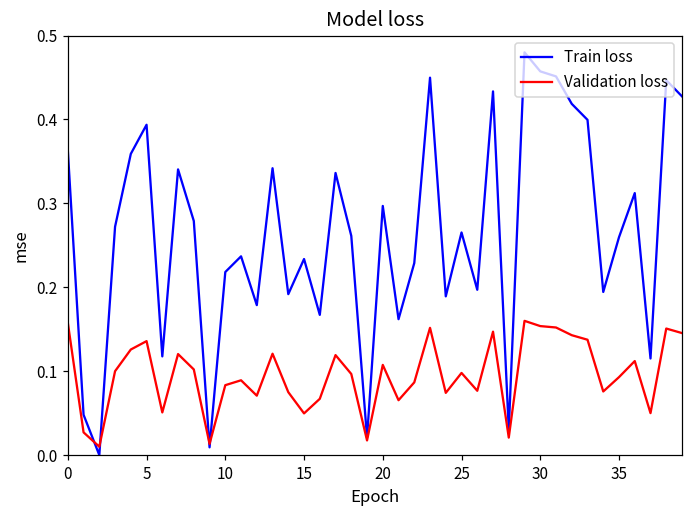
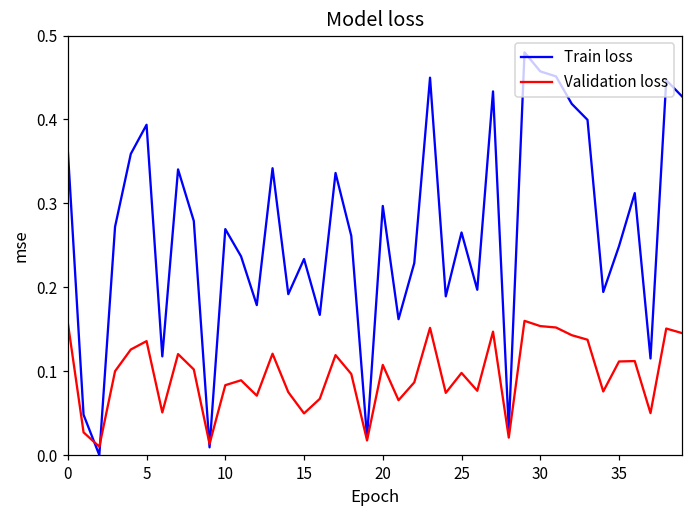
Train loss, 10: 0.22 -> 0.27
Train loss, 35: 0.26 -> 0.25
Validation loss, 35: 0.09 -> 0.11
